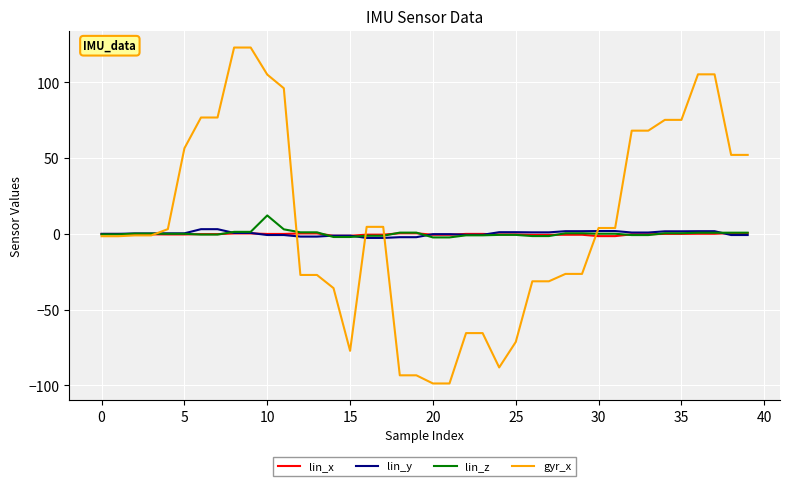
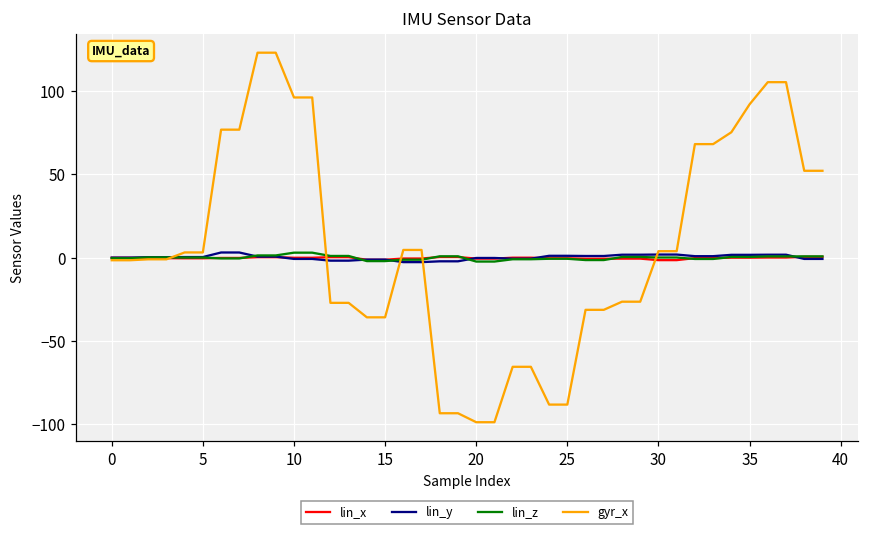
gyr_x, 5: 57 -> 3
lin_z, 10: 12 -> 3
gyr_x, 10: 105 -> 96
gyr_x, 15: -77 -> -36
gyr_x, 25: -71 -> -88
gyr_x, 35: 75 -> 92
